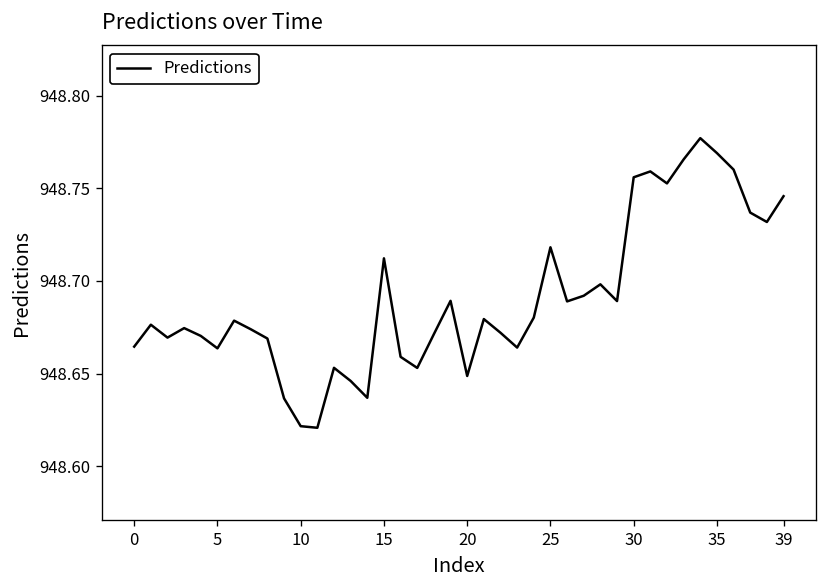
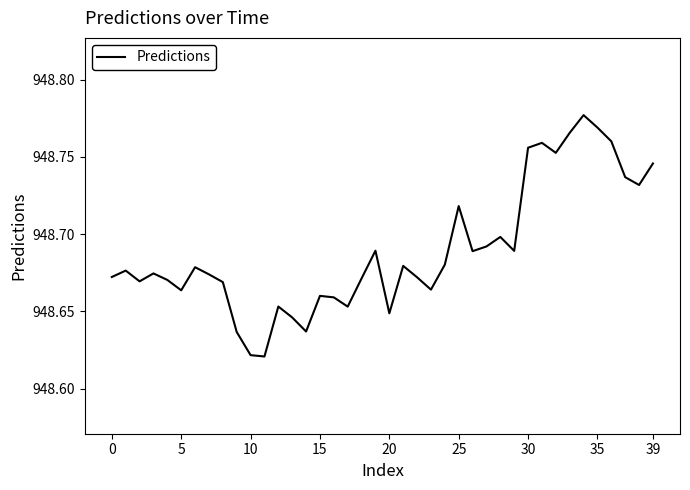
0: 948.665 -> 948.672
15: 948.712 -> 948.660
